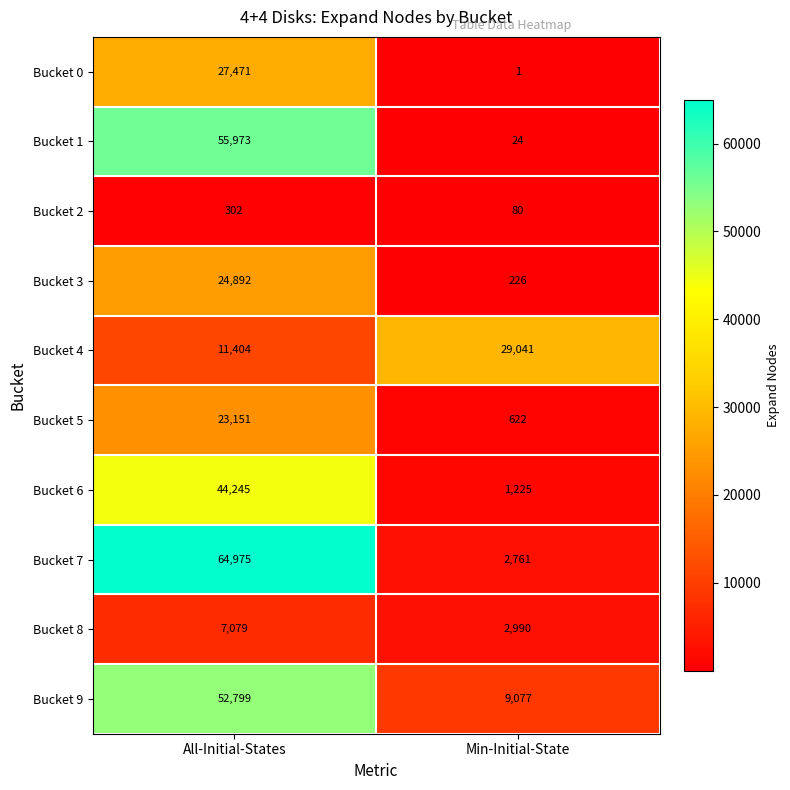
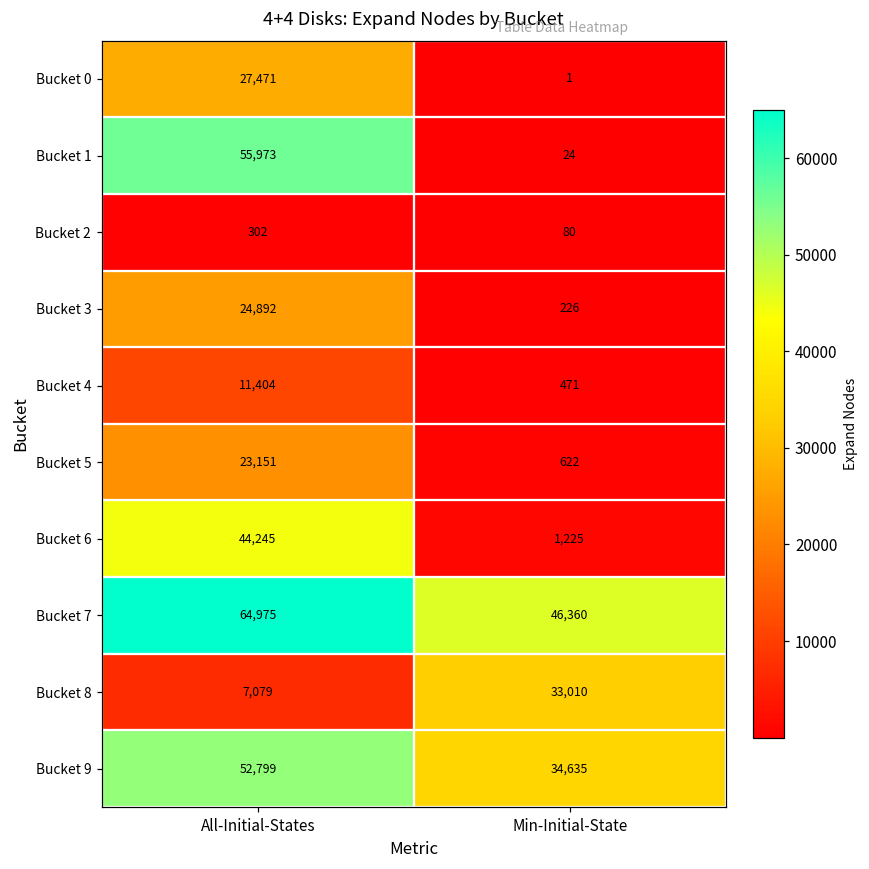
Bucket 4, Min-Initial-State: 29,041 -> 471
Bucket 7, Min-Initial-State: 2,761 -> 46,360
Bucket 8, Min-Initial-State: 2,990 -> 33,010
Bucket 9, Min-Initial-State: 9,077 -> 34,635
